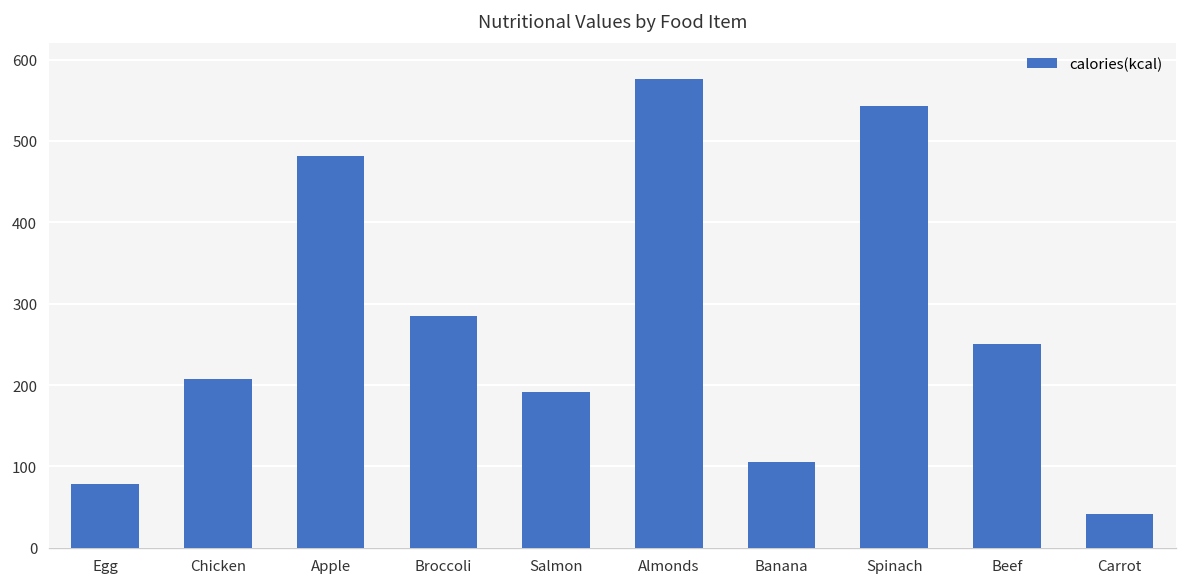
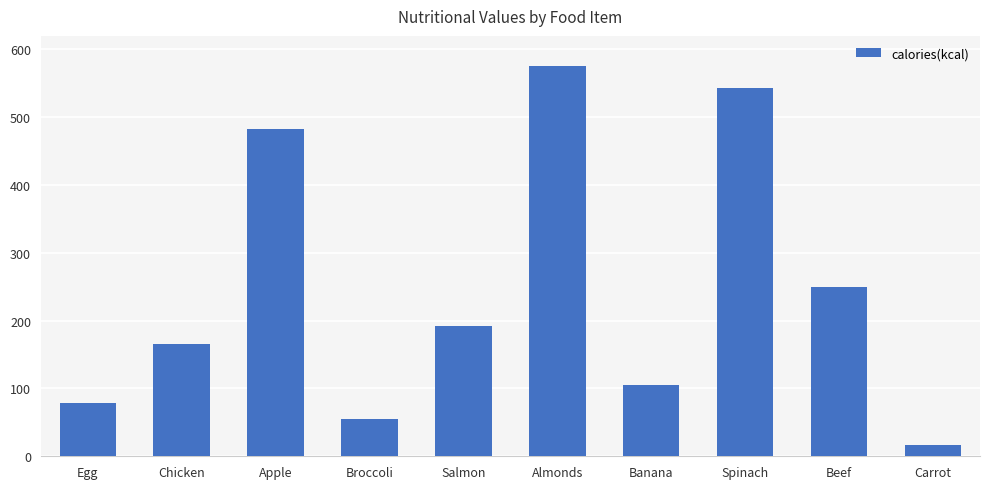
Chicken: 210 -> 170
Broccoli: 290 -> 60
Carrot: 40 -> 20
